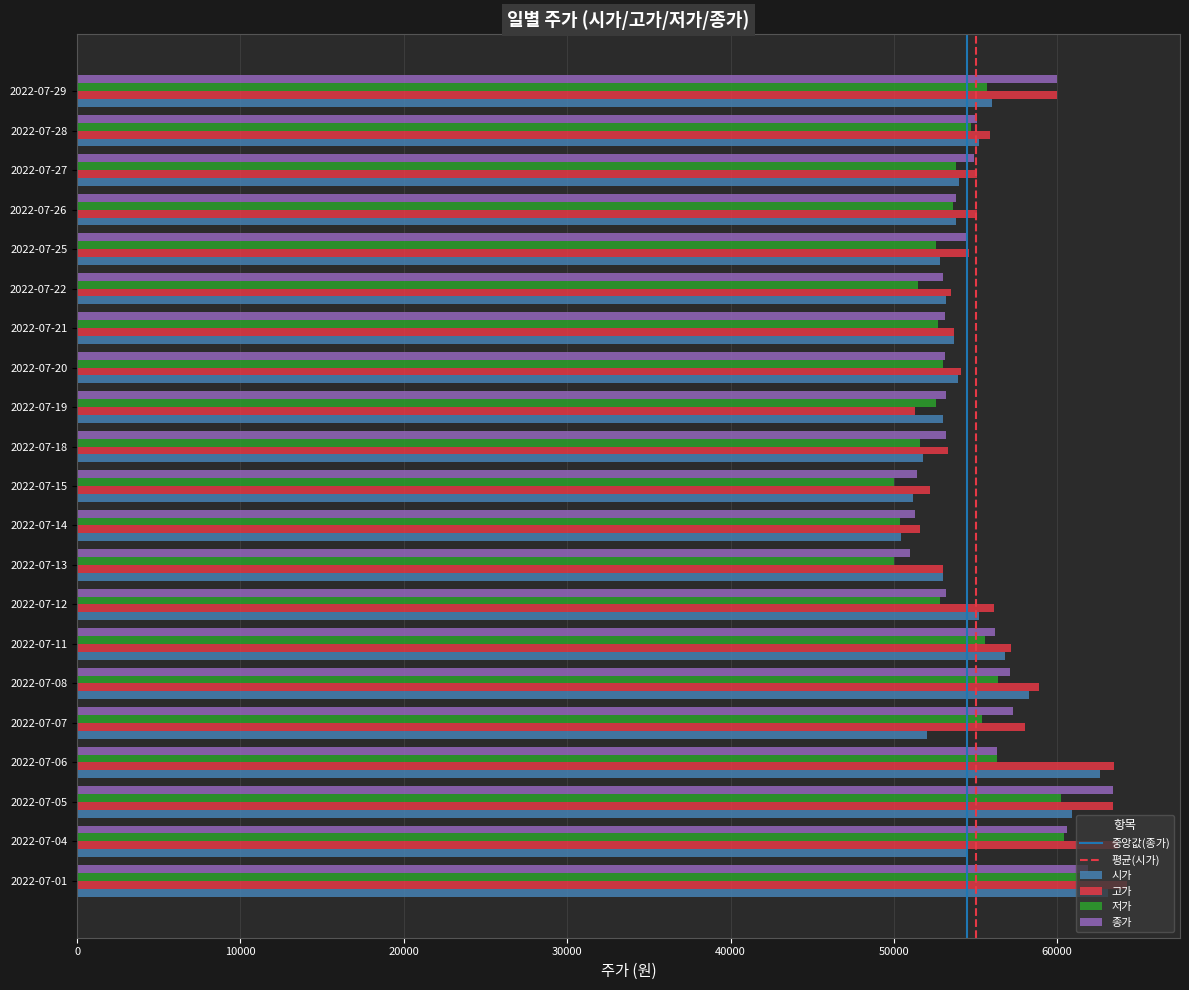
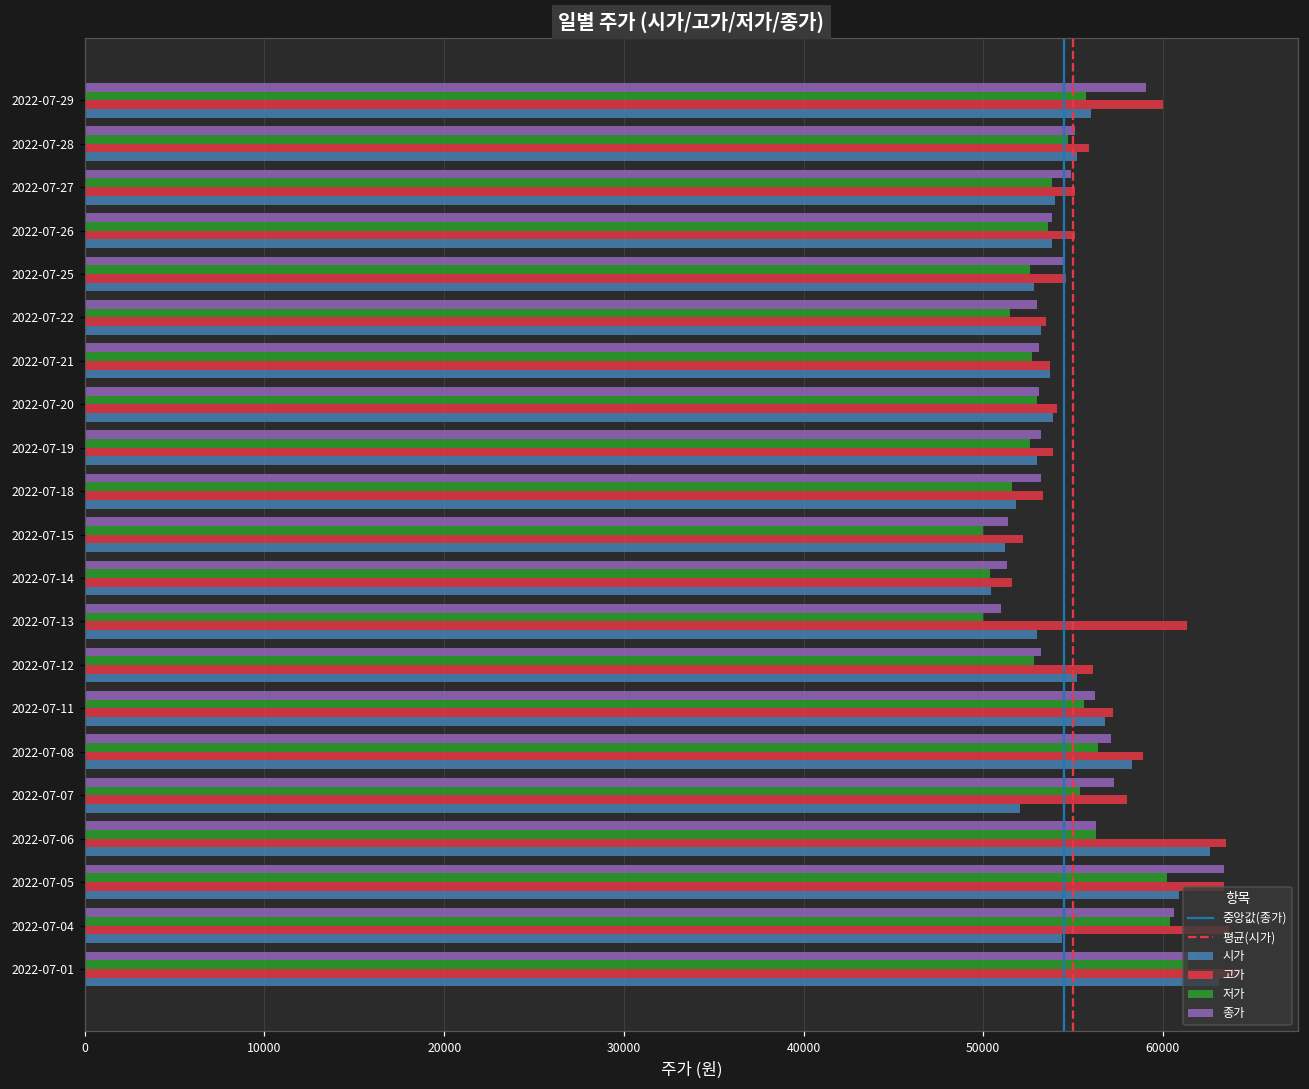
종가, 2022-07-29: 60000 -> 59100
고가, 2022-07-19: 51300 -> 53900
고가, 2022-07-13: 53000 -> 61300
